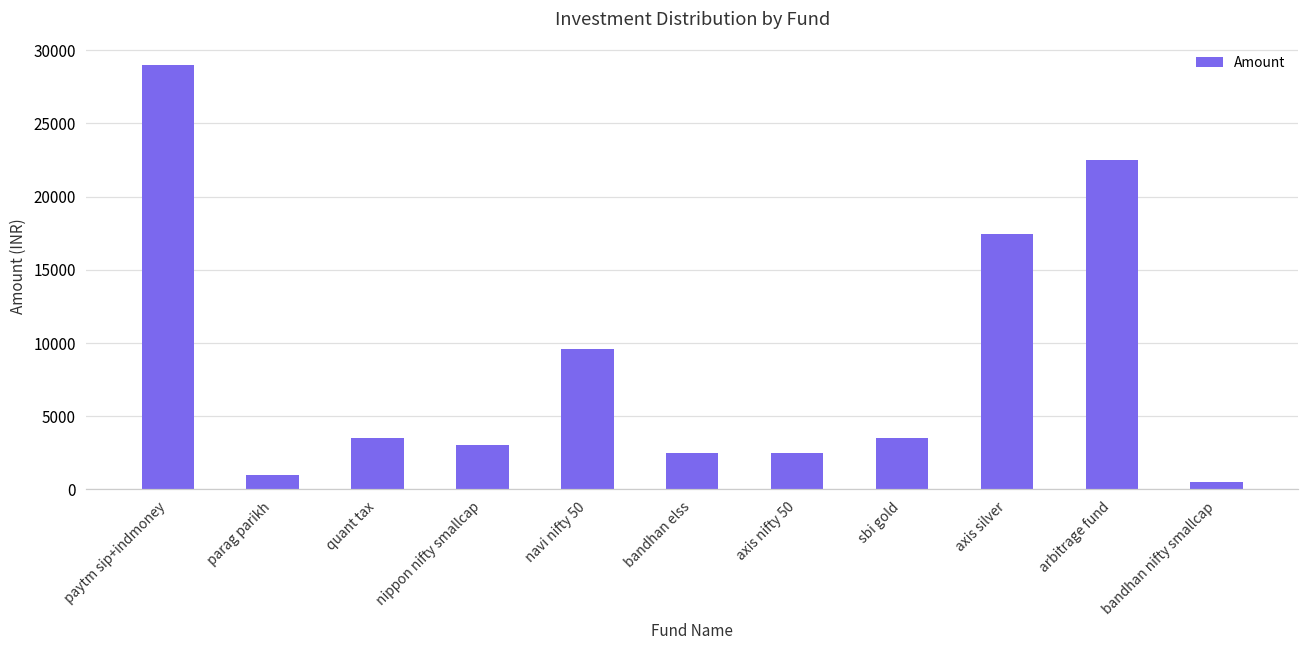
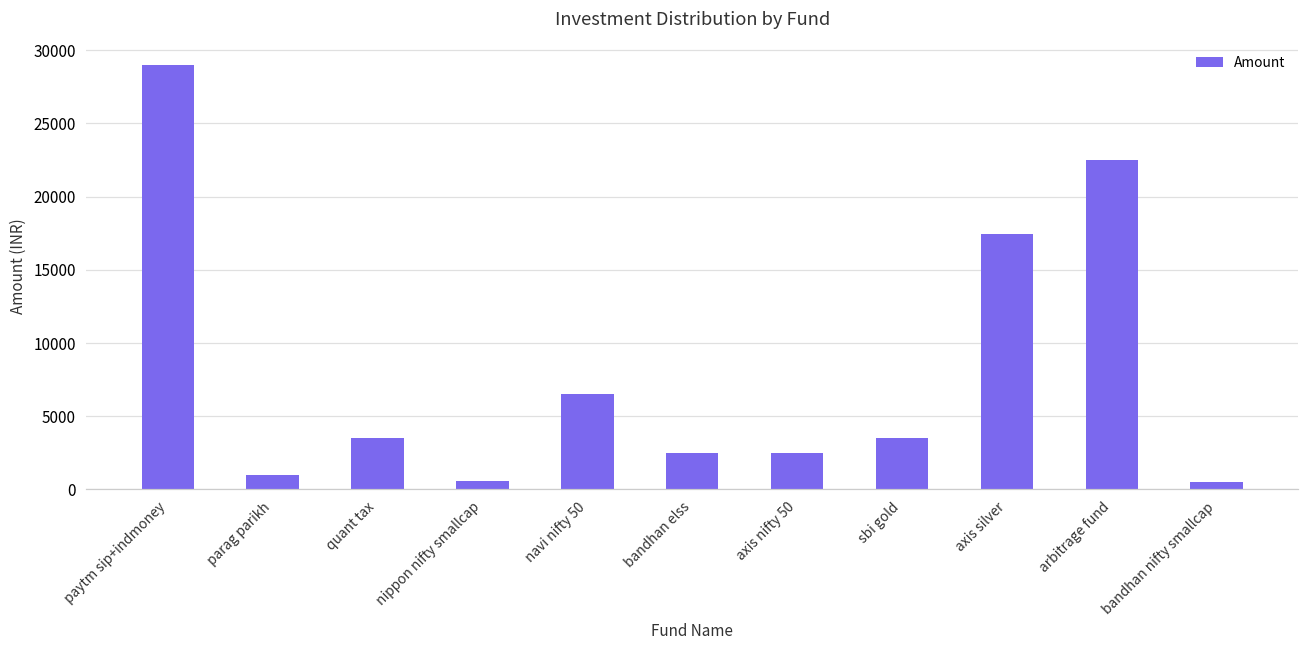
nippon nifty smallcap: 3000 -> 600
navi nifty 50: 9600 -> 6500
